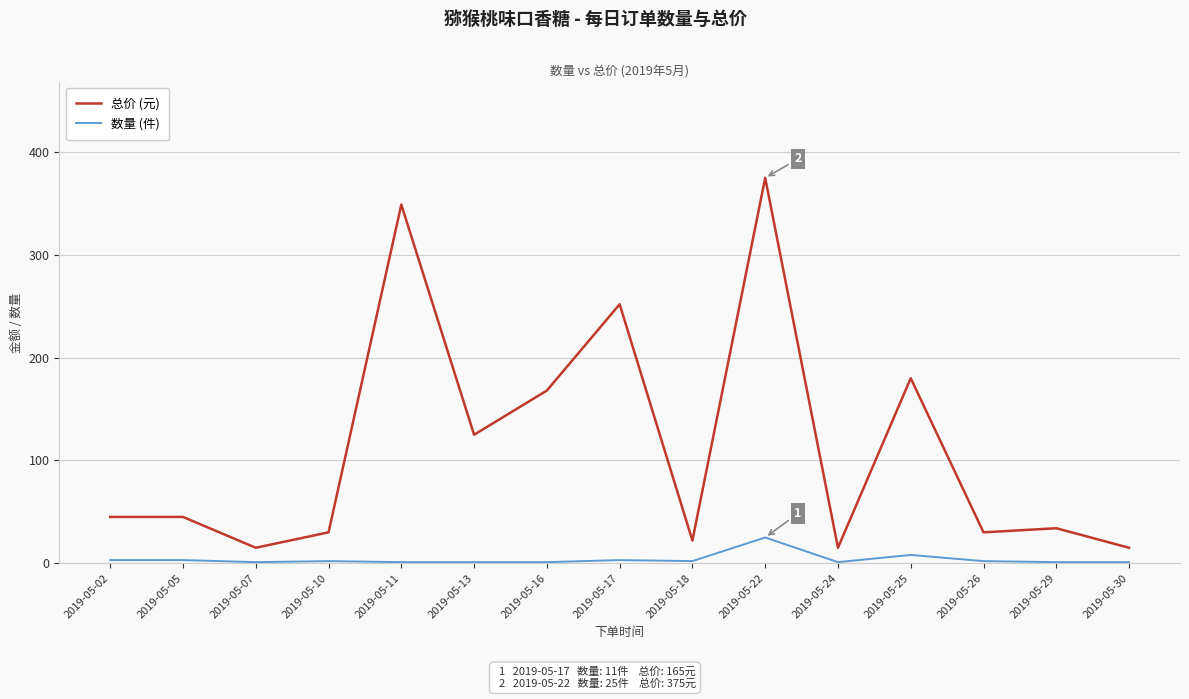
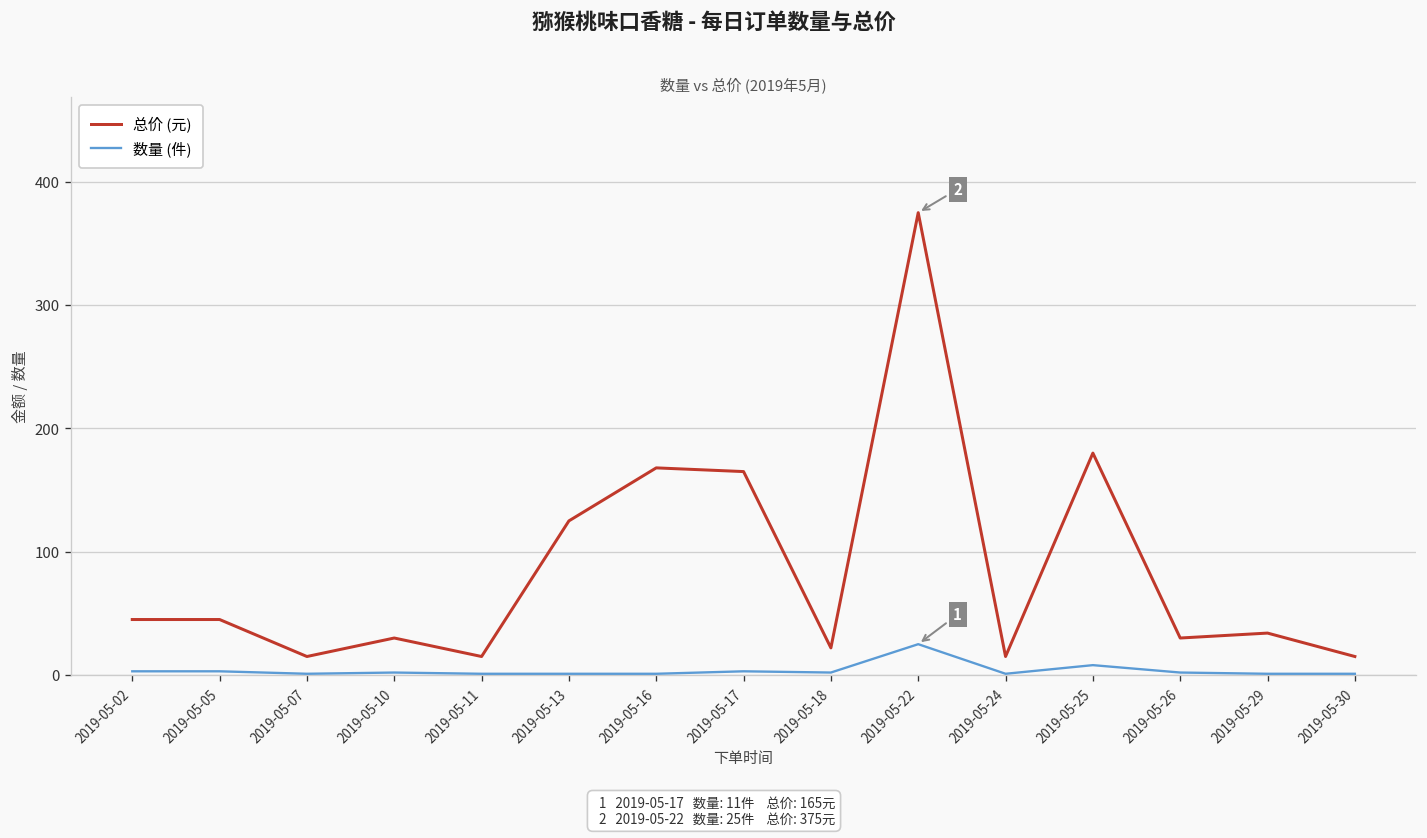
总价 (元), 2019-05-11: 349 -> 15
总价 (元), 2019-05-17: 252 -> 165
